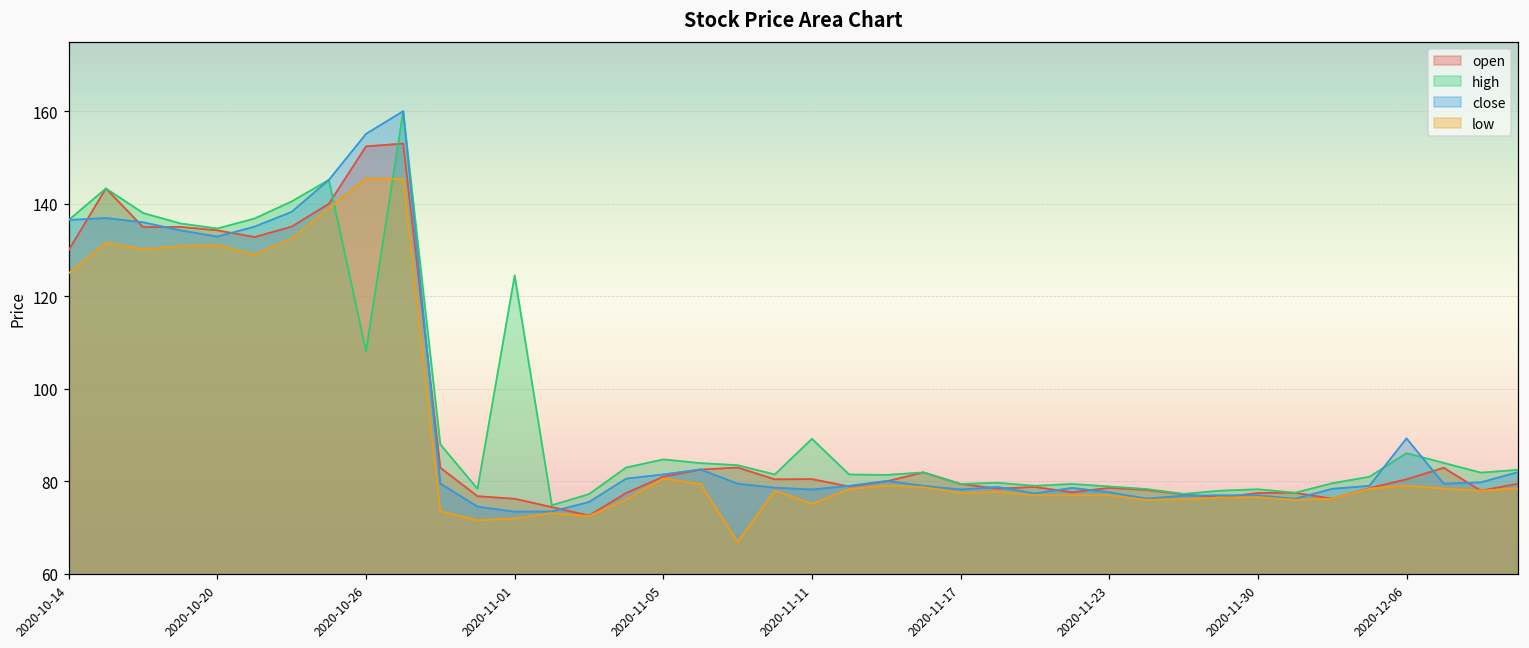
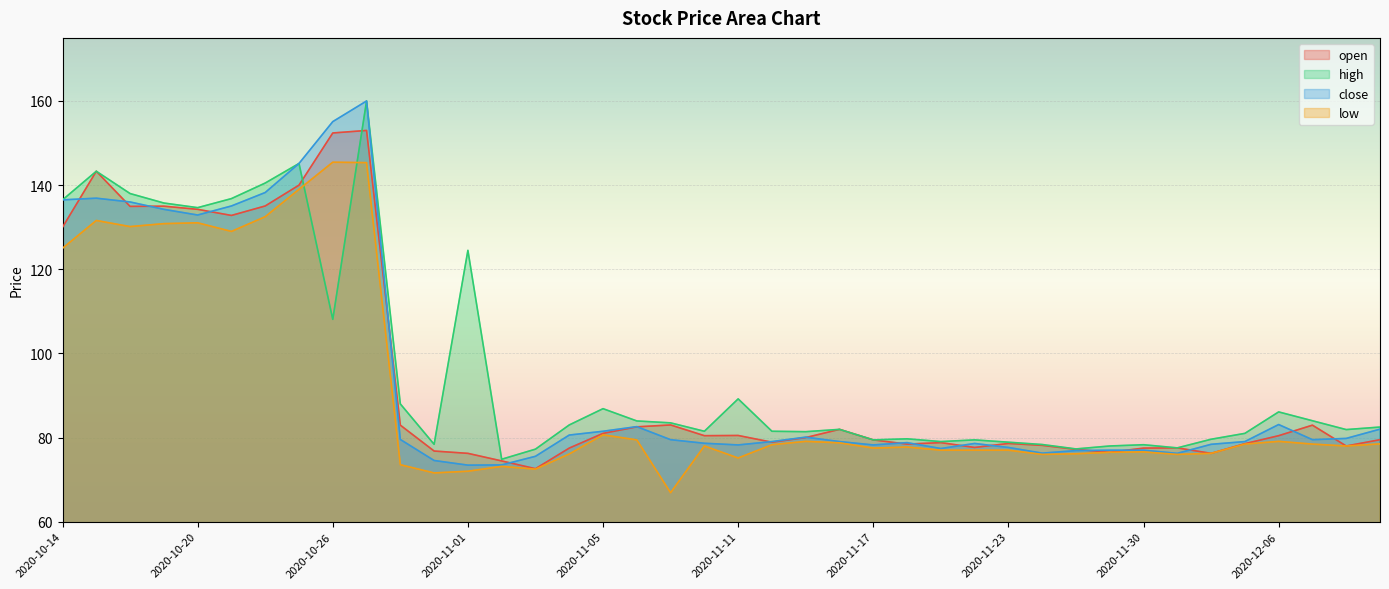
high, 2020-11-05: 85 -> 87
close, 2020-12-06: 89 -> 83
